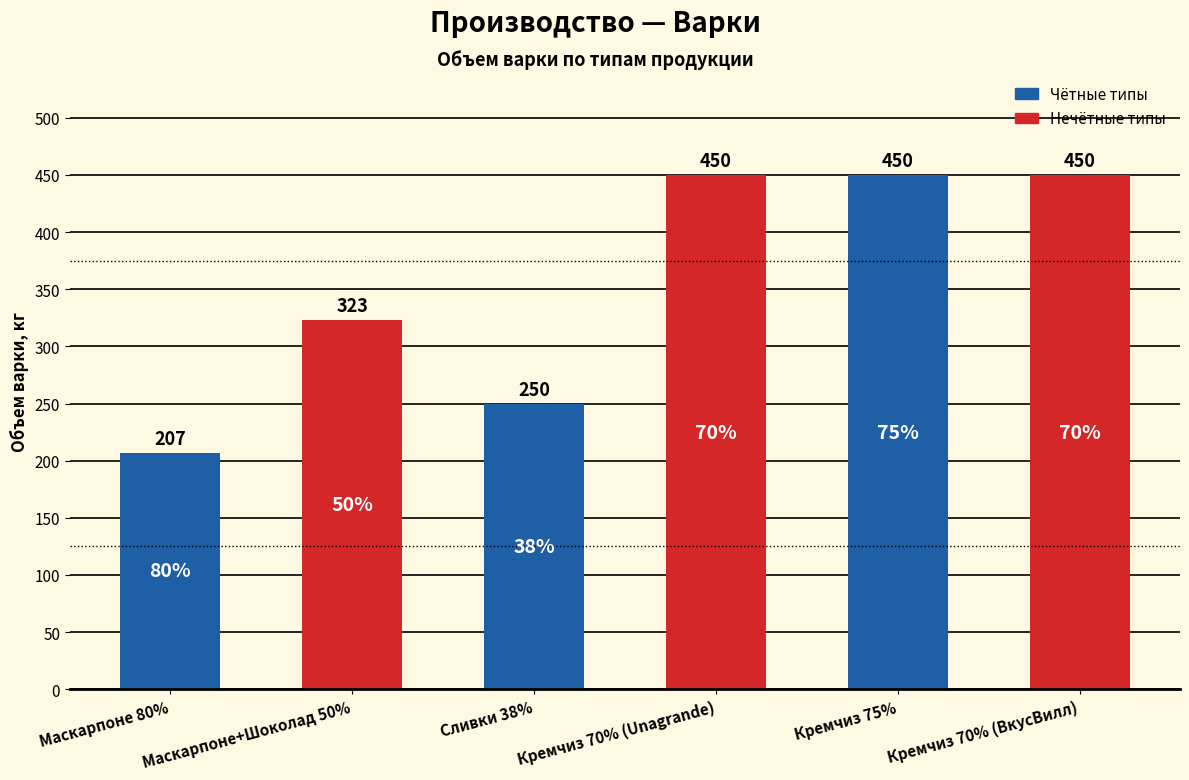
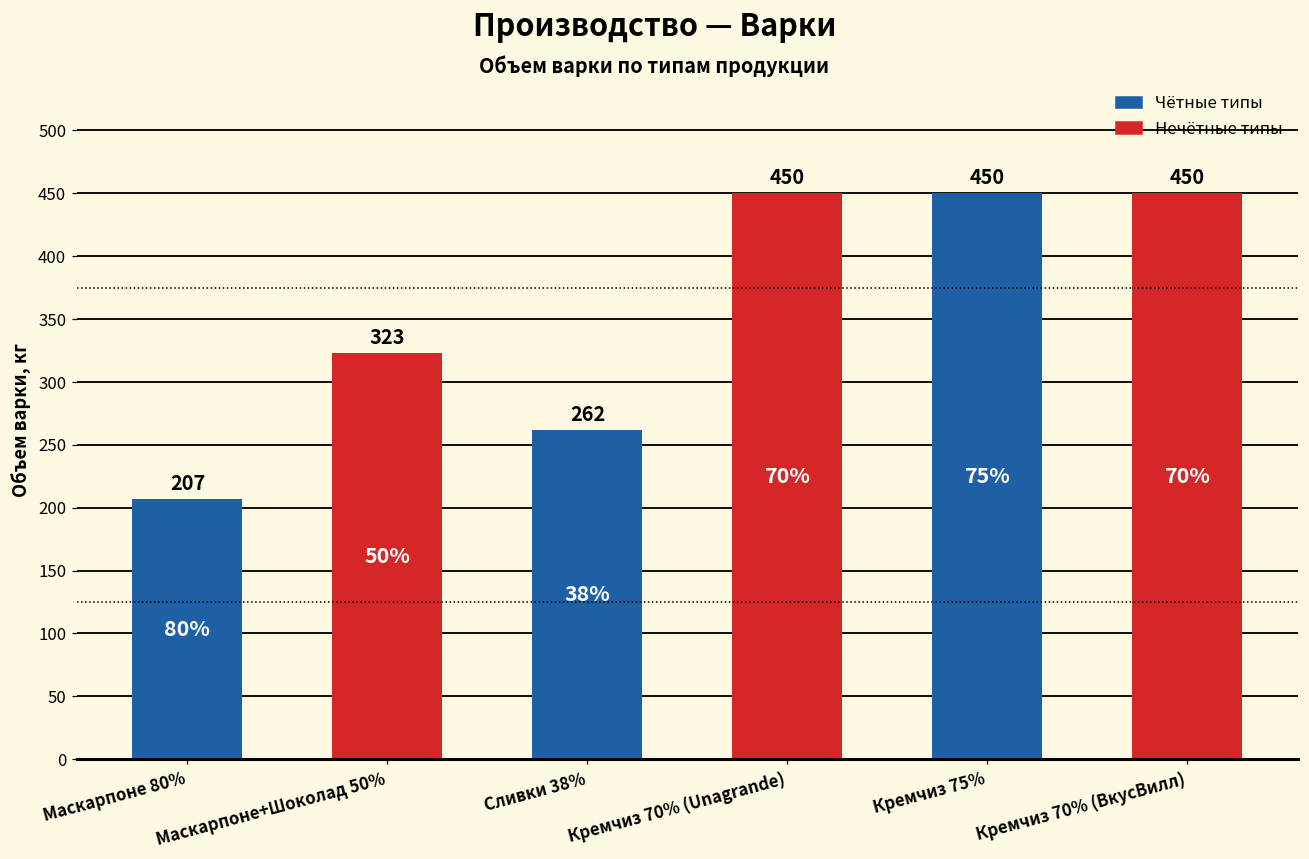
Сливки 38%: 250 -> 262
